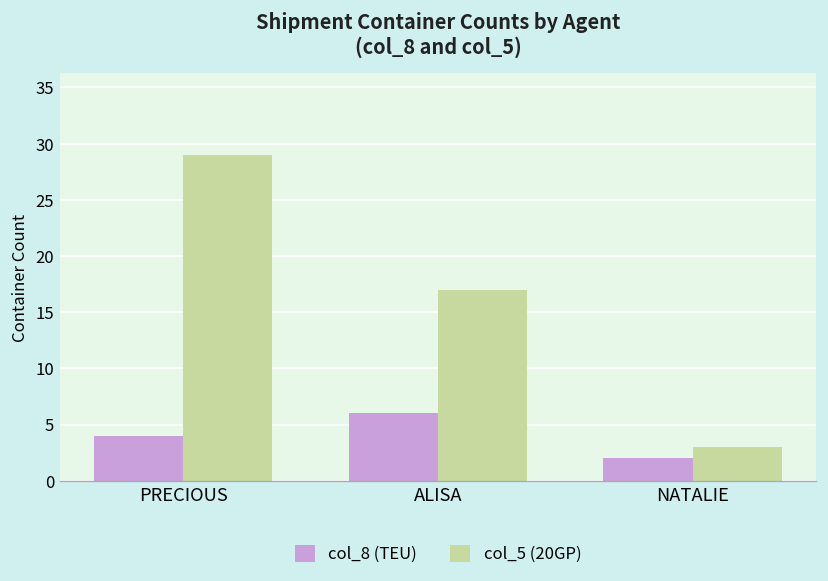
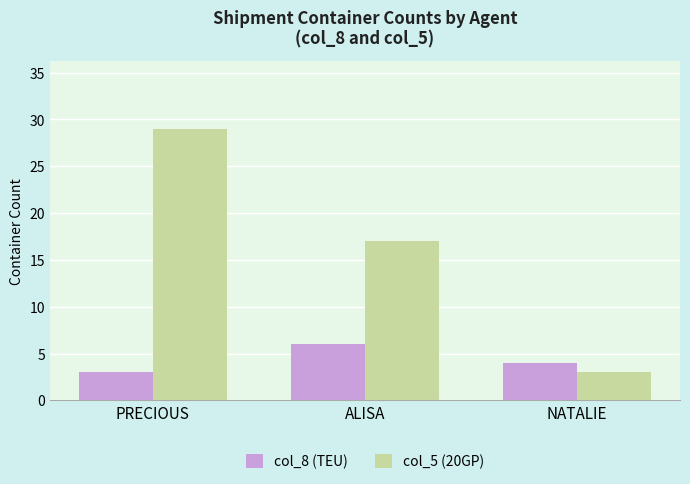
col_8 (TEU), PRECIOUS: 4 -> 3
col_8 (TEU), NATALIE: 2 -> 4
